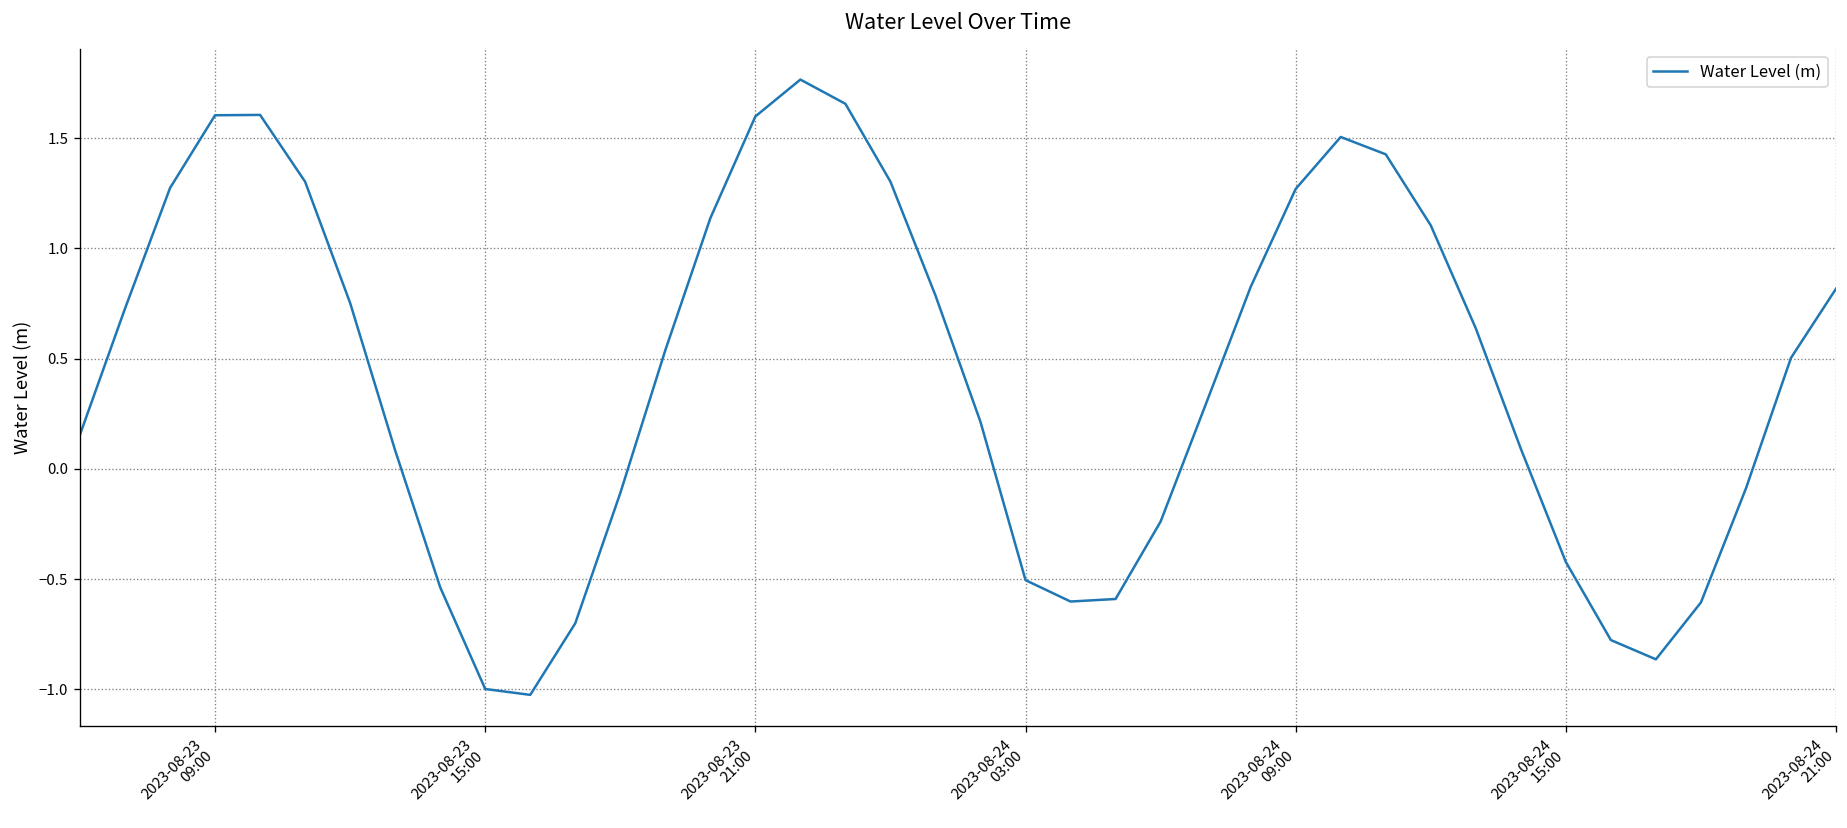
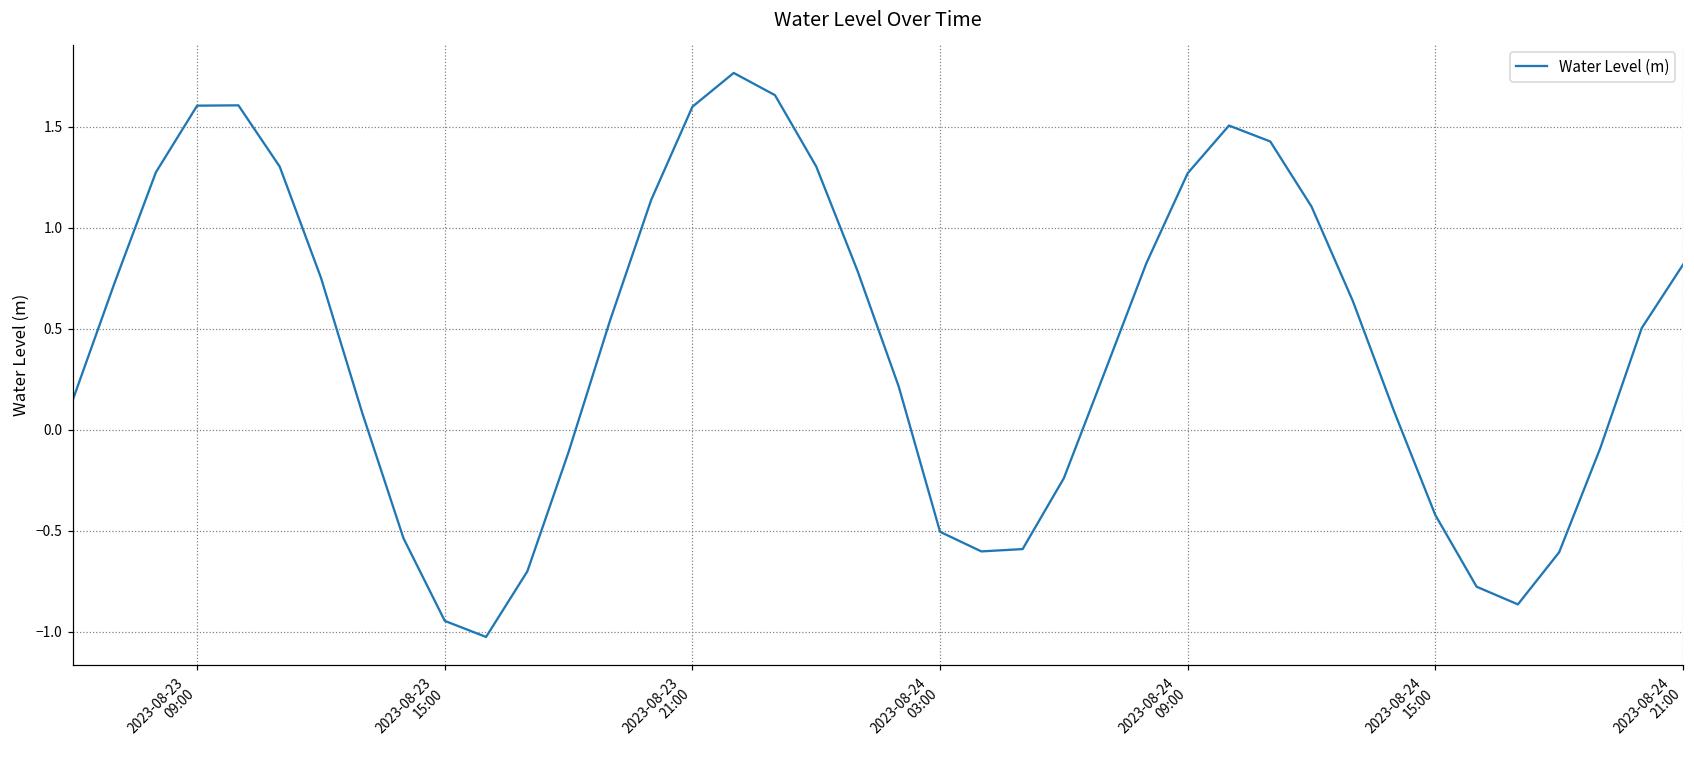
2023-08-23 15:00: -1.00 -> -0.95
